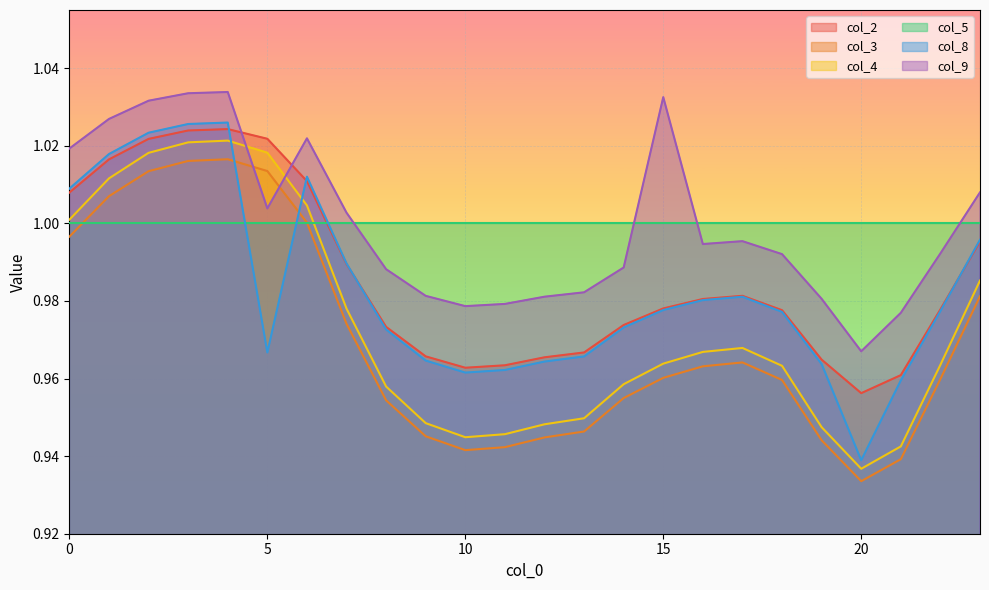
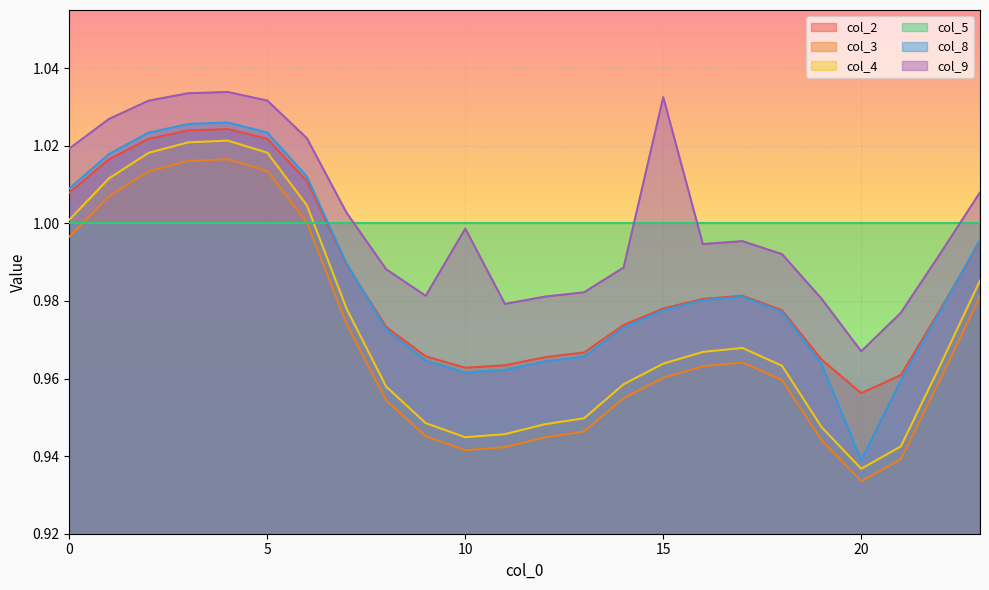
col_8, 5: 0.967 -> 1.023
col_9, 5: 1.004 -> 1.032
col_9, 10: 0.979 -> 0.999
